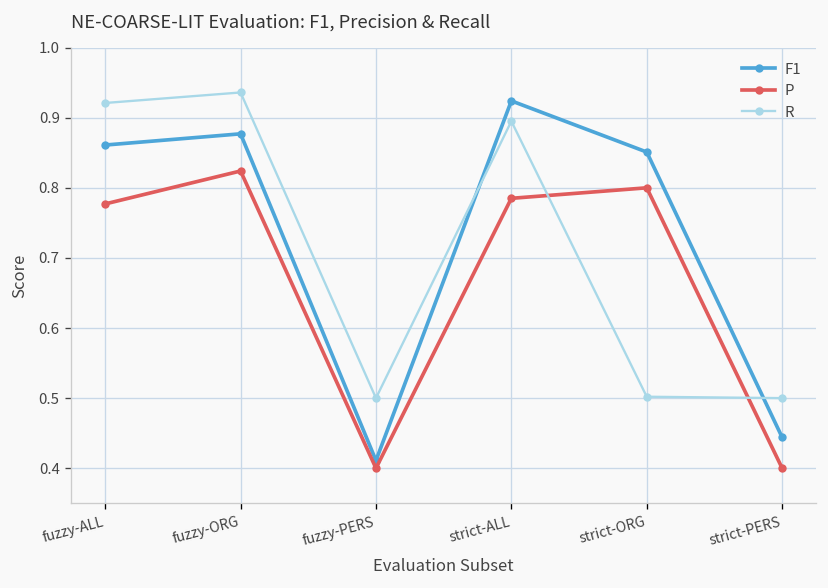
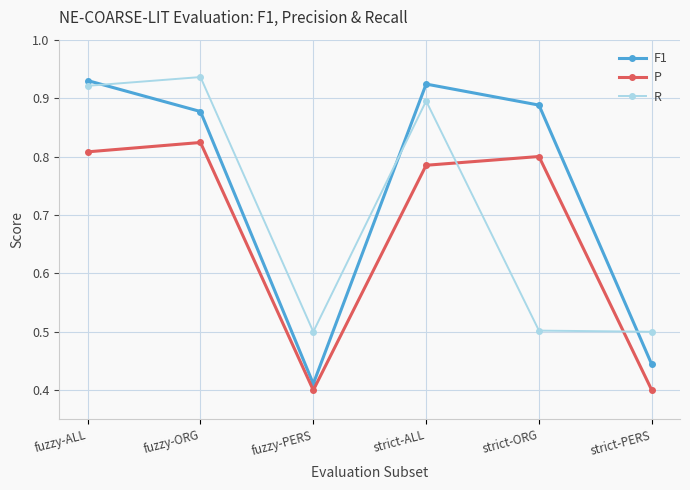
F1, fuzzy-ALL: 0.86 -> 0.93
P, fuzzy-ALL: 0.78 -> 0.81
F1, strict-ORG: 0.85 -> 0.89
